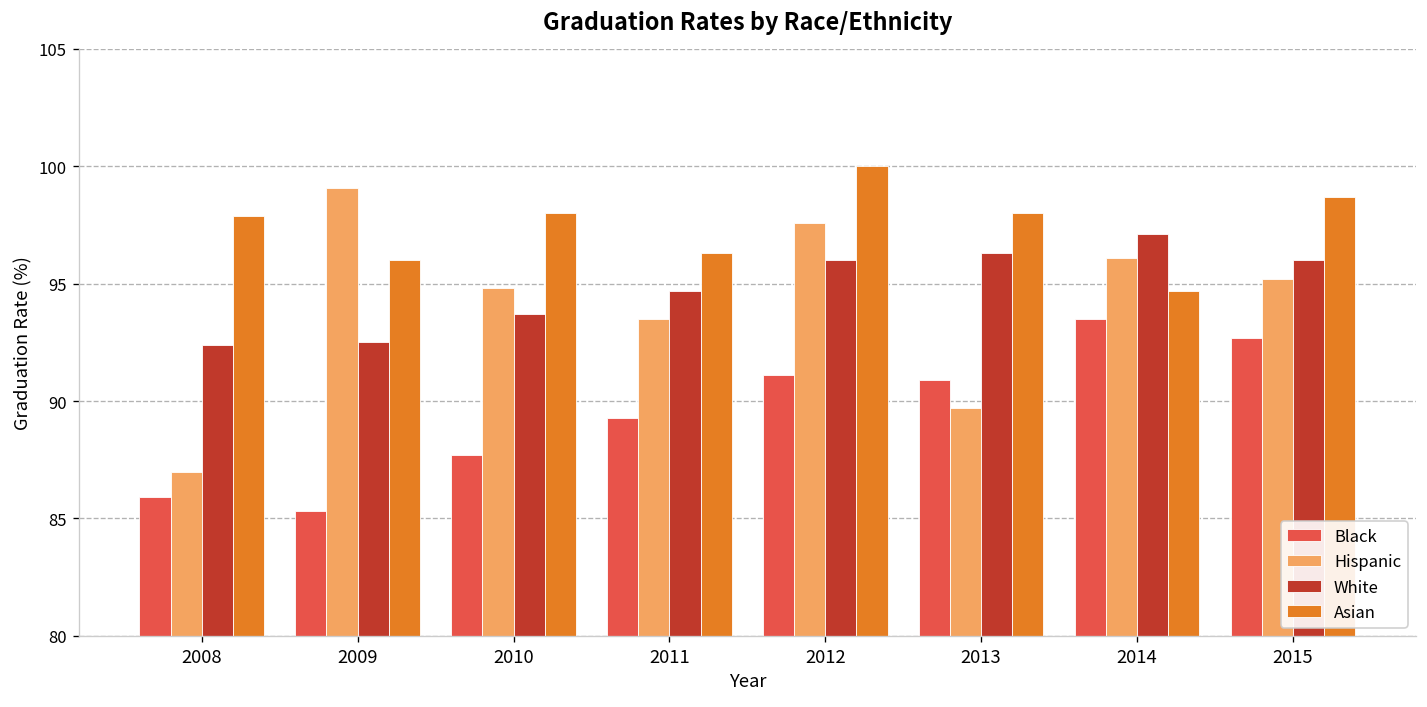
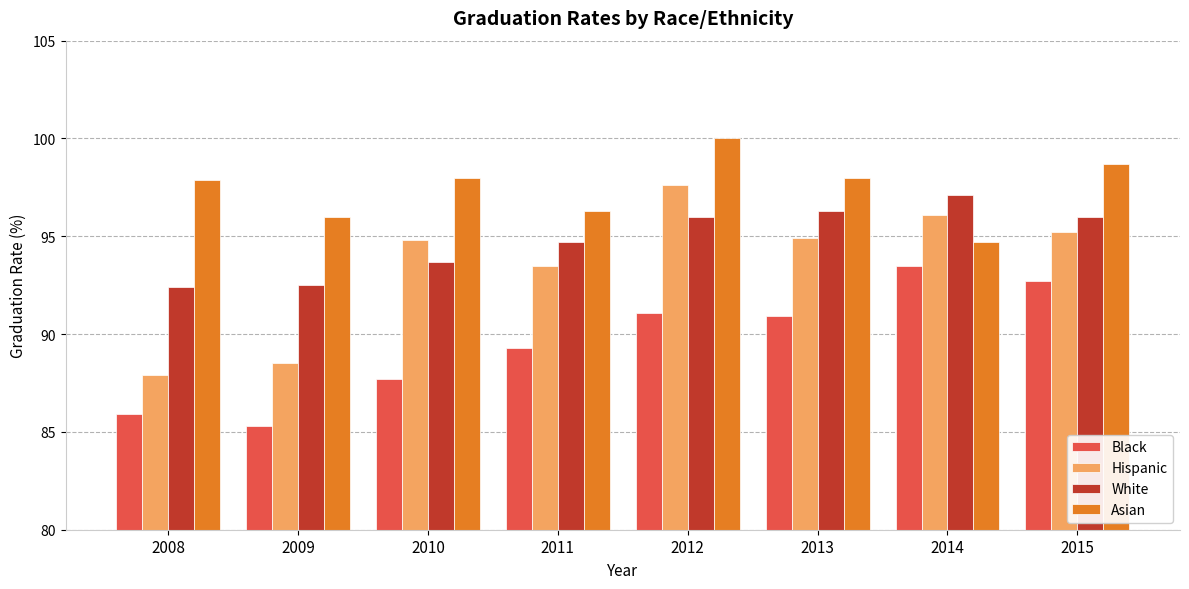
Hispanic, 2008: 87.0 -> 87.9
Hispanic, 2009: 99.1 -> 88.5
Hispanic, 2013: 89.7 -> 94.9
